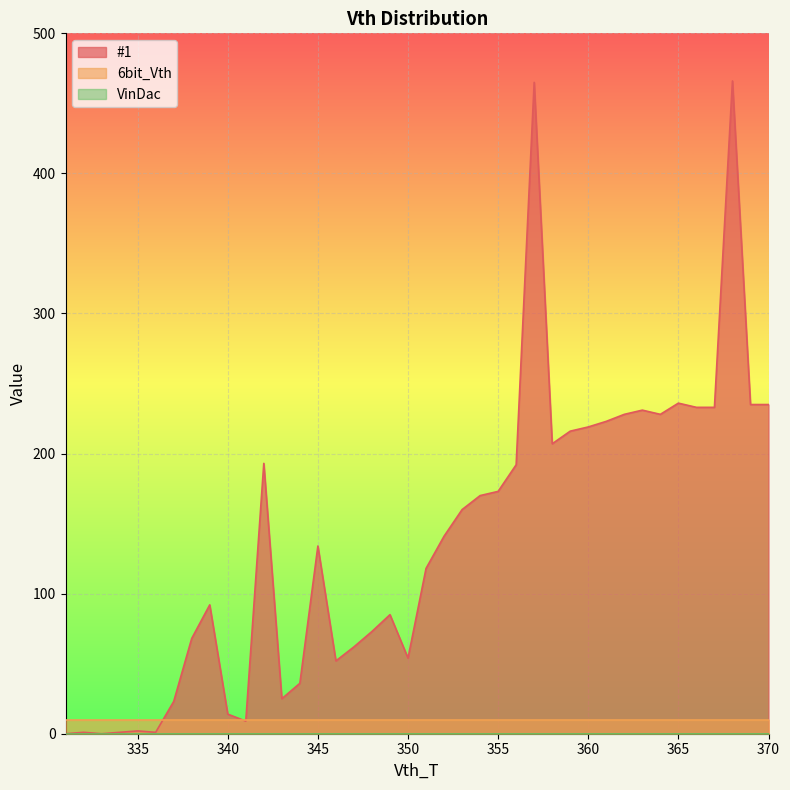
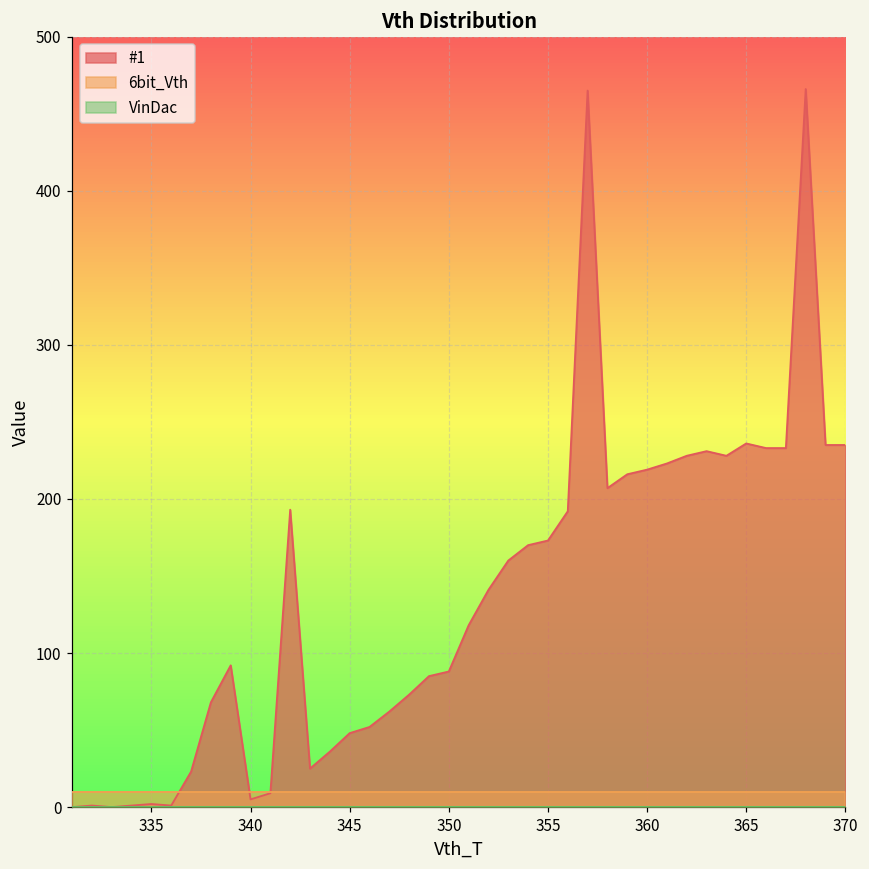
#1, 340: 14 -> 5
#1, 345: 134 -> 48
#1, 350: 54 -> 88
